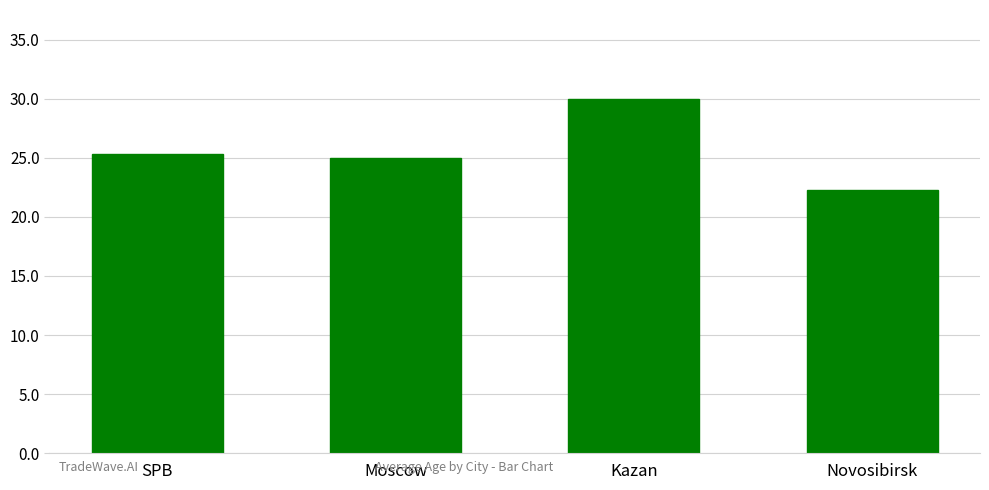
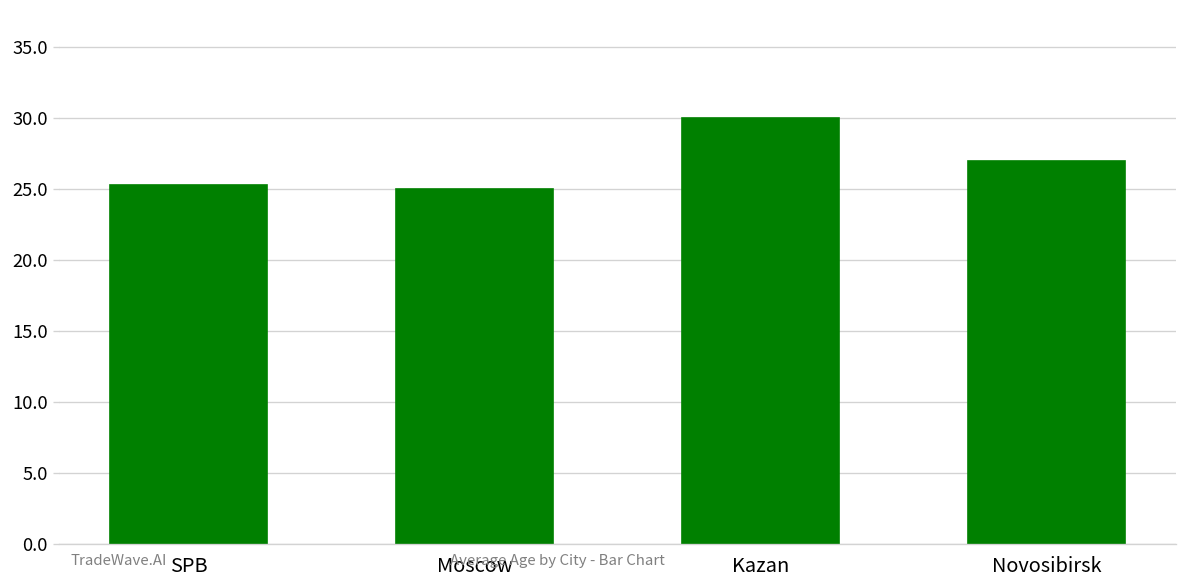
Novosibirsk: 22.3 -> 27.0
